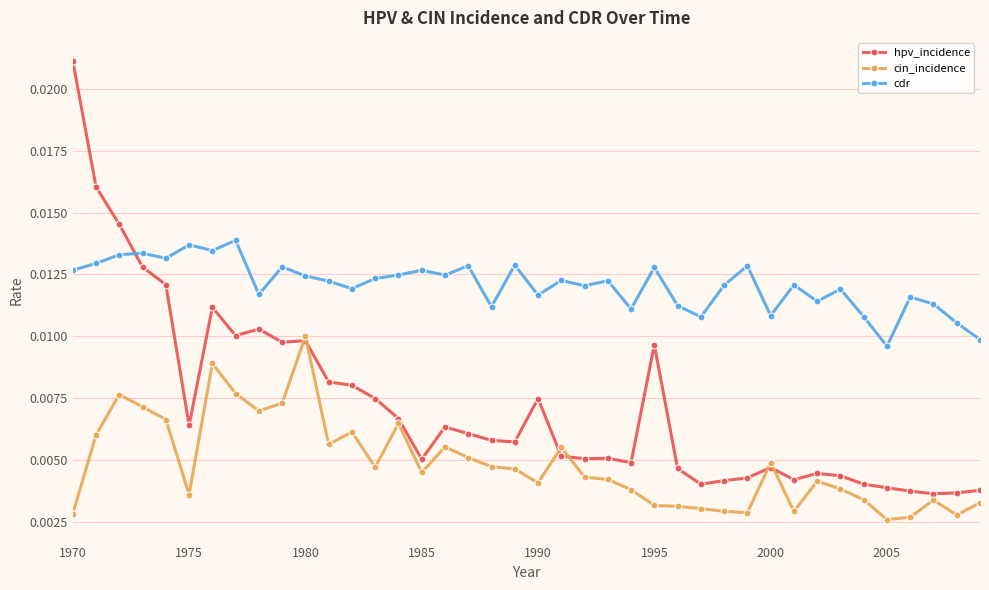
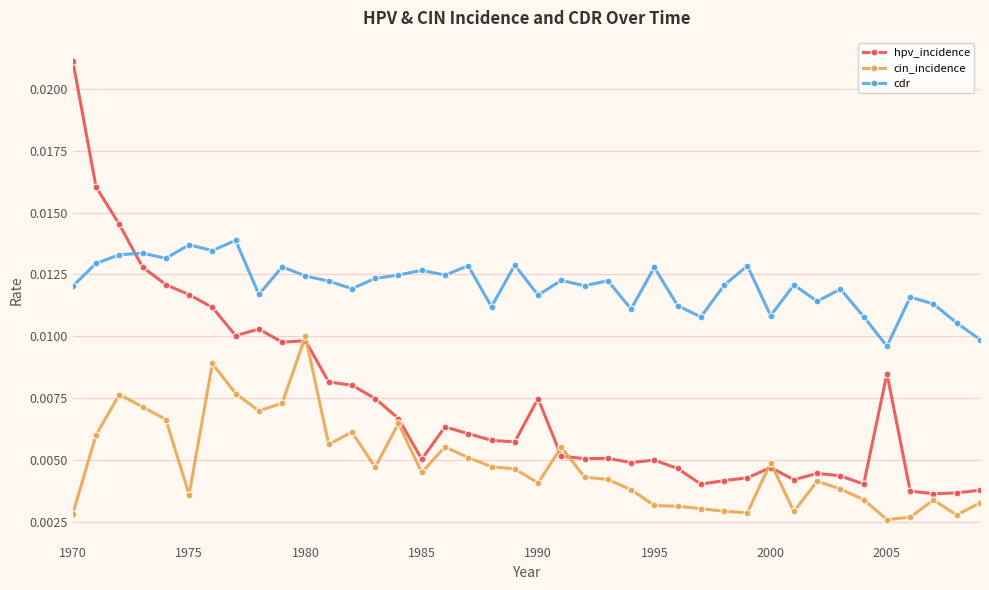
cdr, 1970: 0.0127 -> 0.0120
hpv_incidence, 1975: 0.0064 -> 0.0117
hpv_incidence, 1995: 0.0097 -> 0.0050
hpv_incidence, 2005: 0.0039 -> 0.0085
